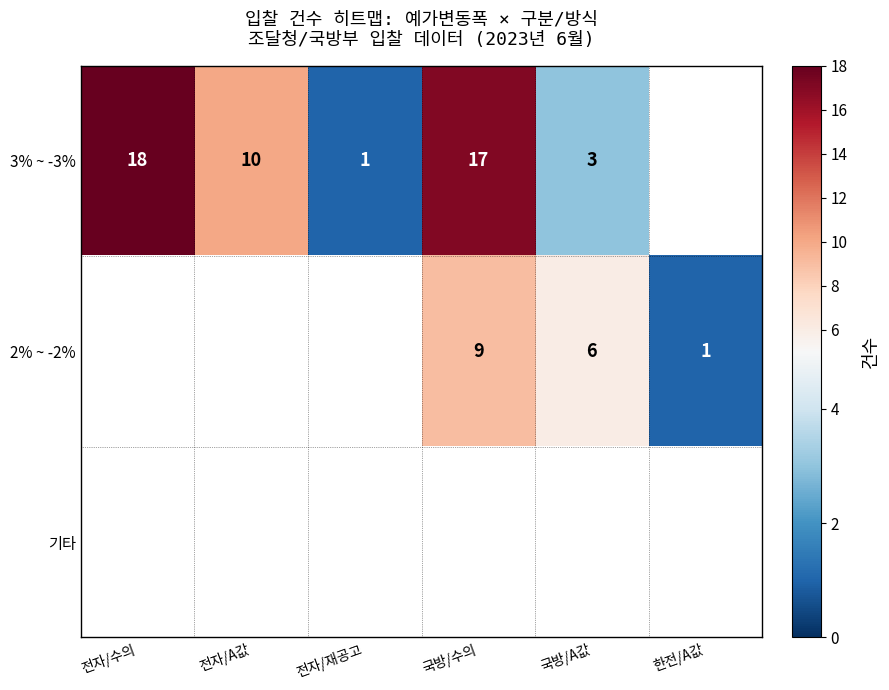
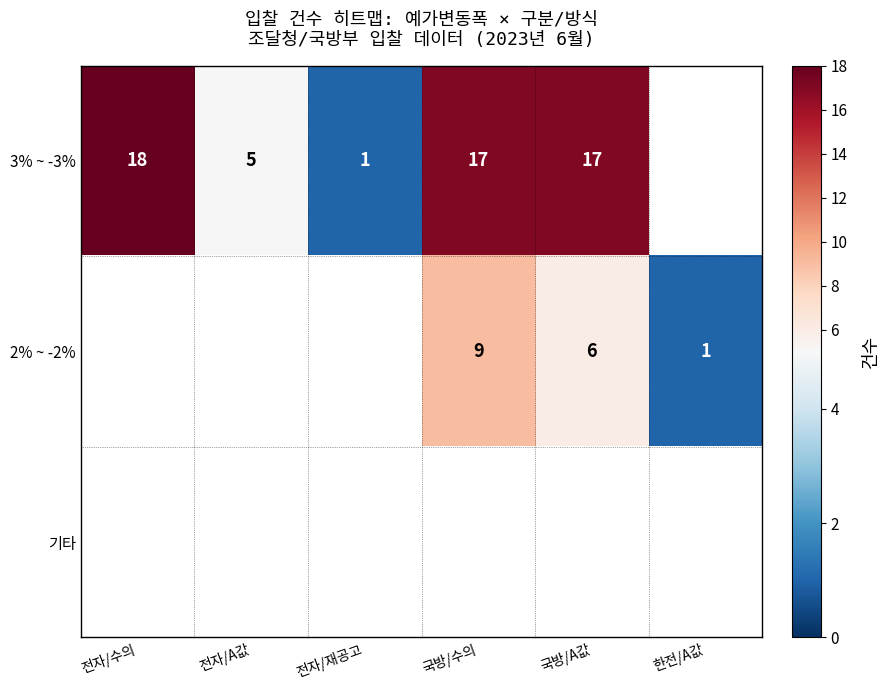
3% ~ -3%, 전자/A값: 10 -> 5
3% ~ -3%, 국방/A값: 3 -> 17
